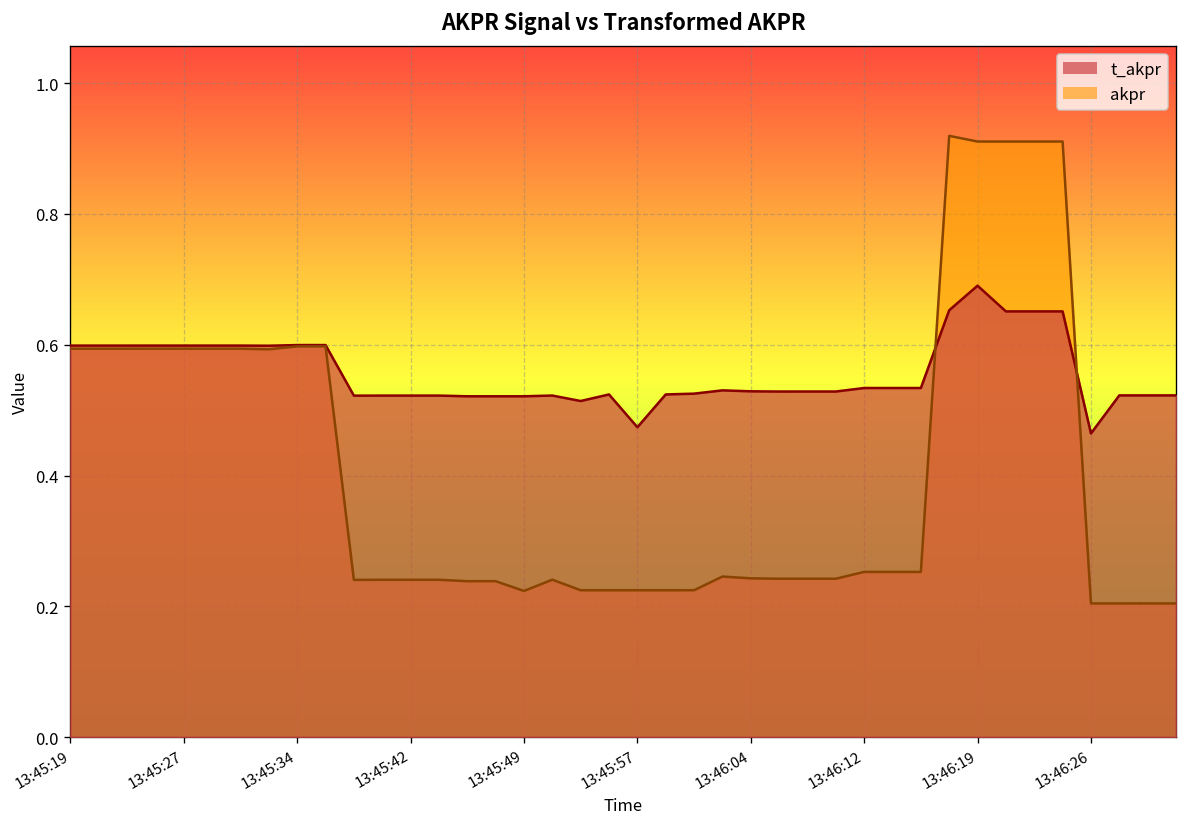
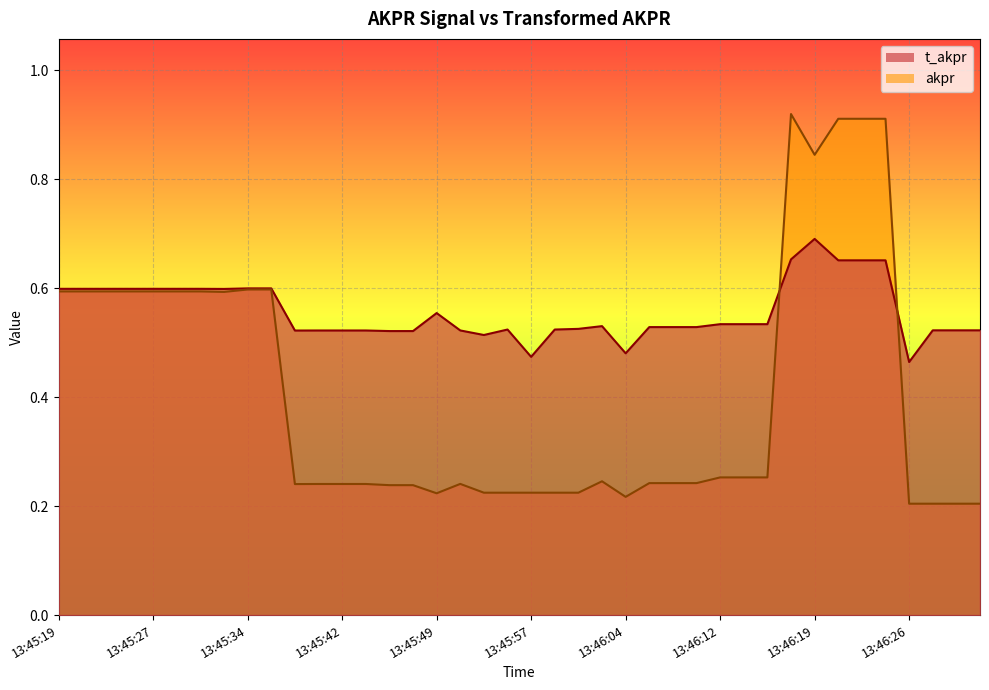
t_akpr, 13:45:49: 0.52 -> 0.55
t_akpr, 13:46:04: 0.53 -> 0.48
akpr, 13:46:04: 0.24 -> 0.22
akpr, 13:46:19: 0.91 -> 0.84
